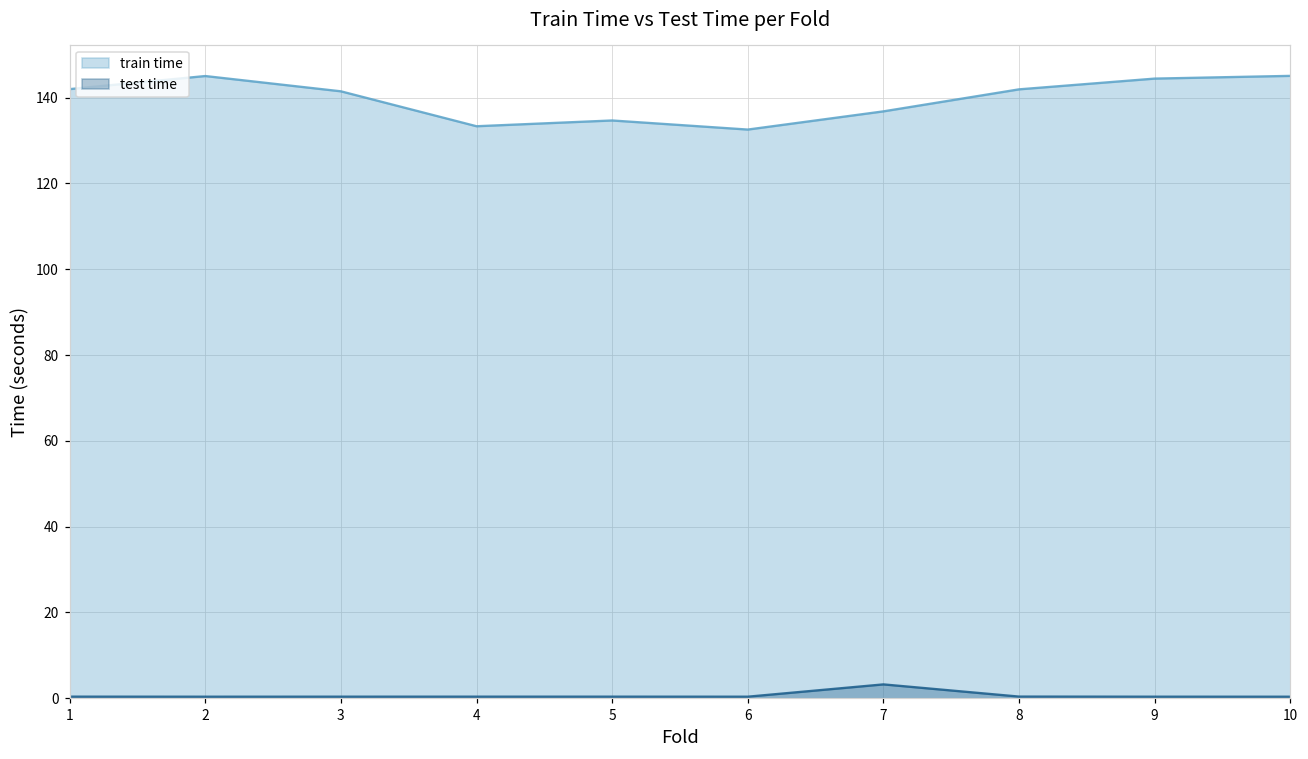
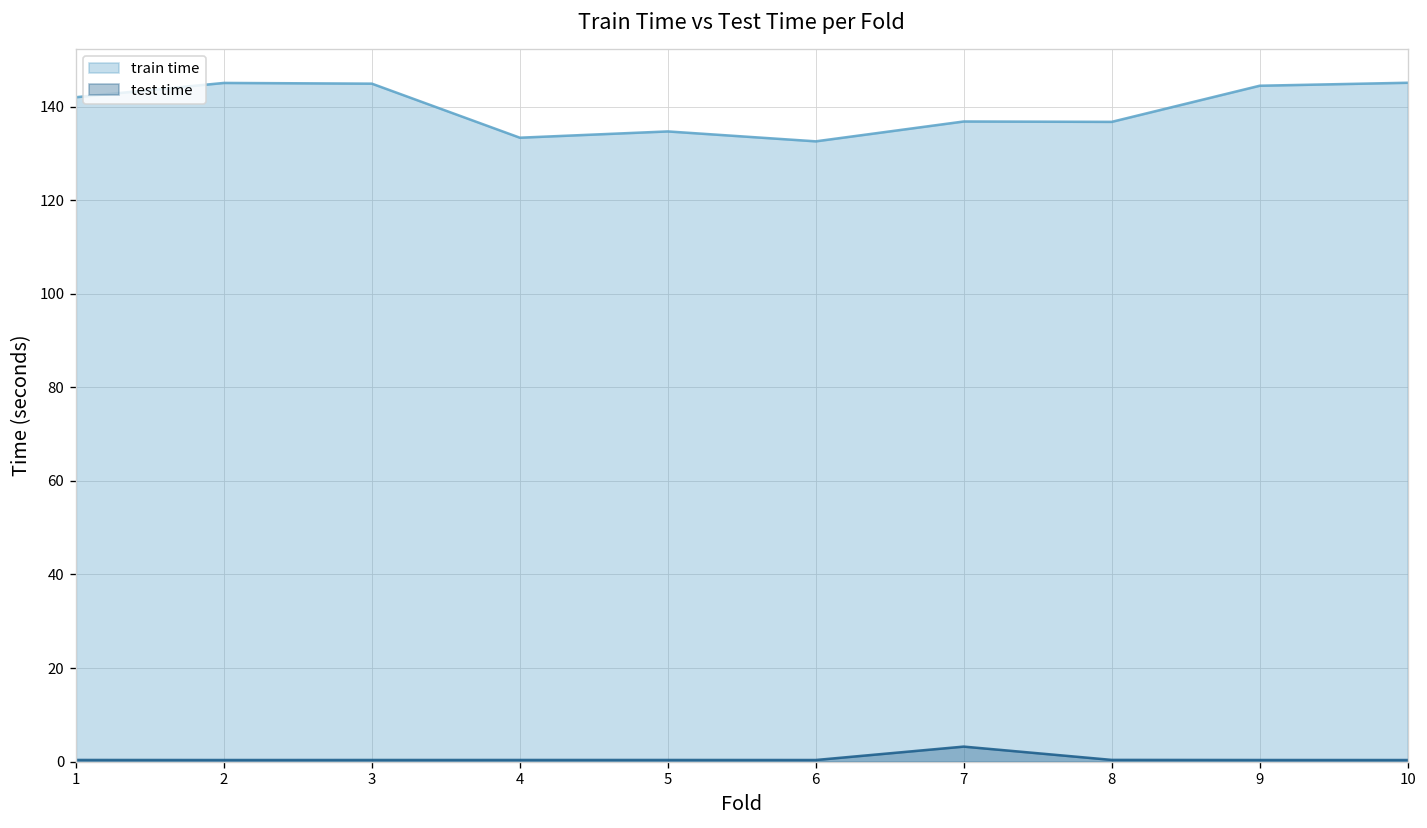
train time, 3: 141 -> 145
train time, 8: 142 -> 137
